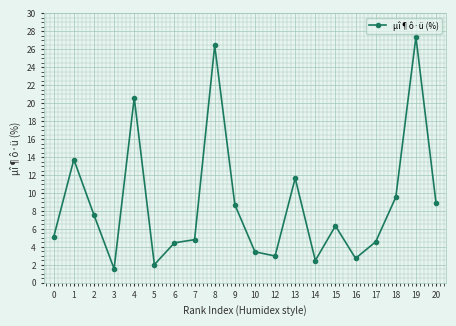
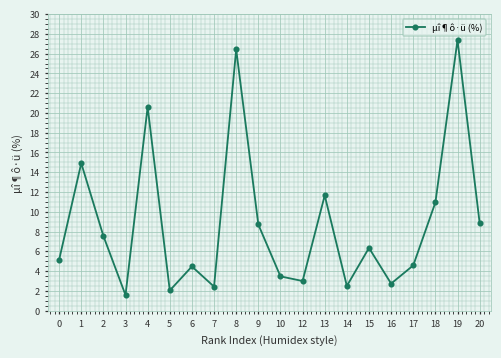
1: 14 -> 15
7: 5 -> 2
18: 10 -> 11
